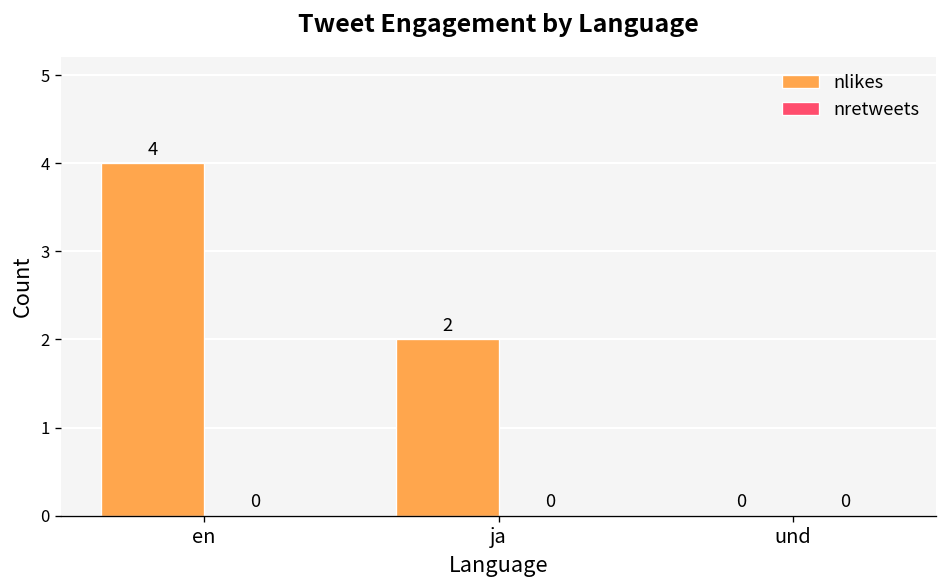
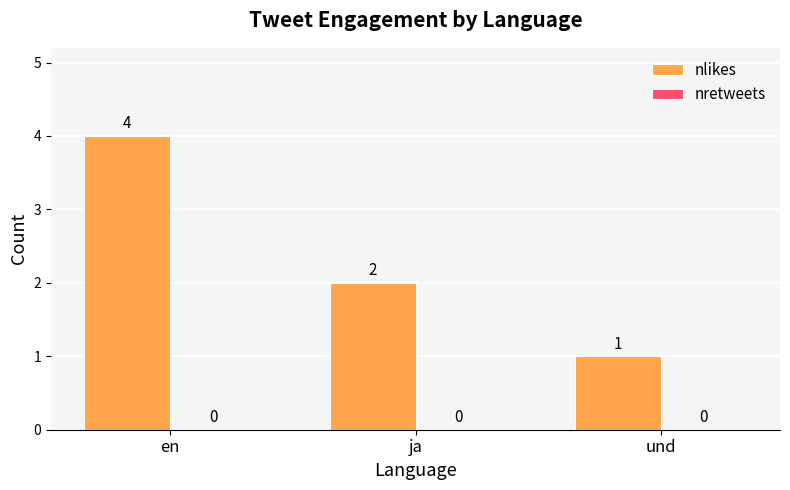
nlikes, und: 0 -> 1
